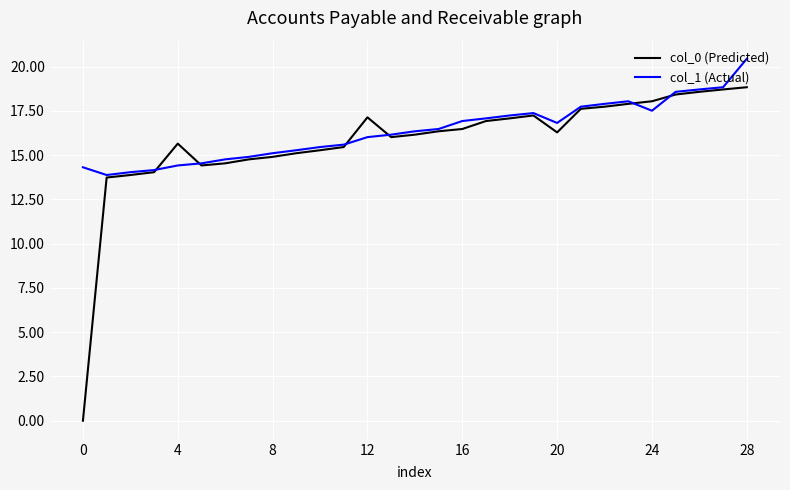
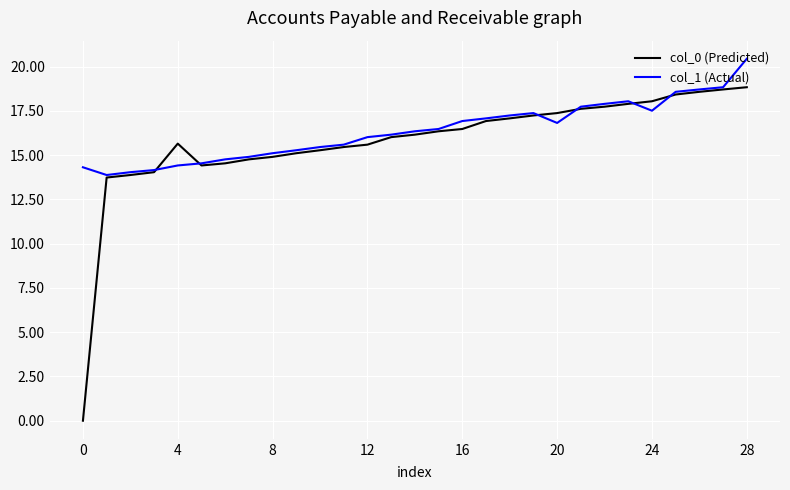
col_0 (Predicted), 12: 17.1 -> 15.6
col_0 (Predicted), 20: 16.3 -> 17.4
